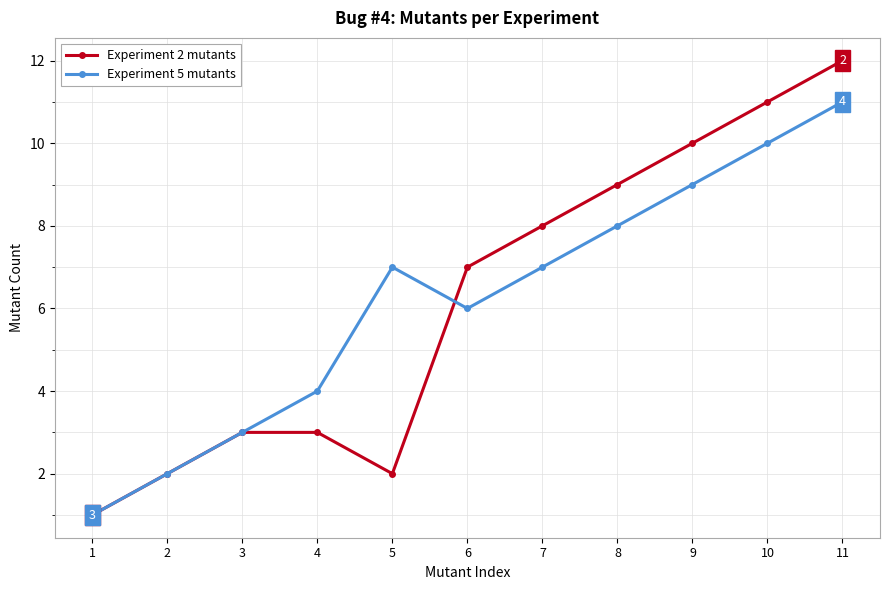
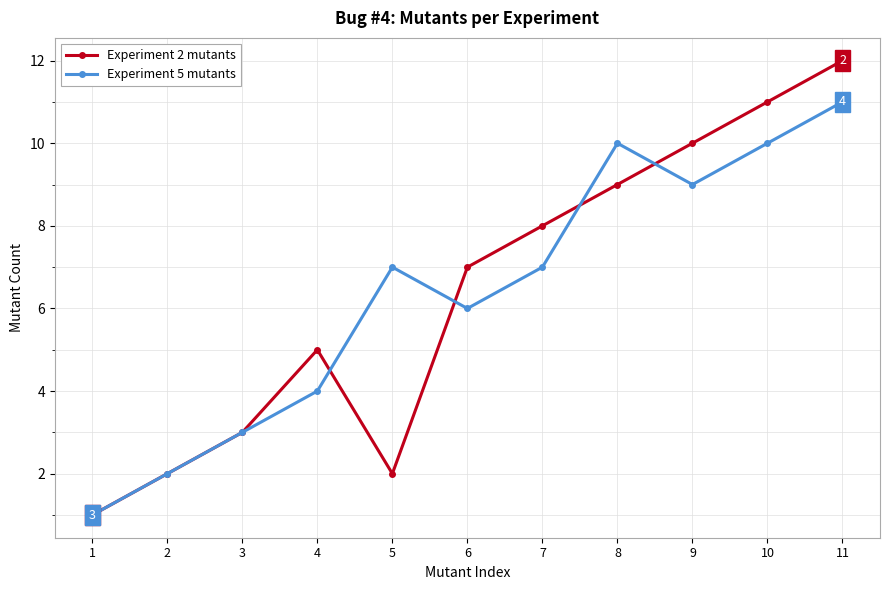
Experiment 2 mutants, 4: 3 -> 5
Experiment 5 mutants, 8: 8 -> 10
